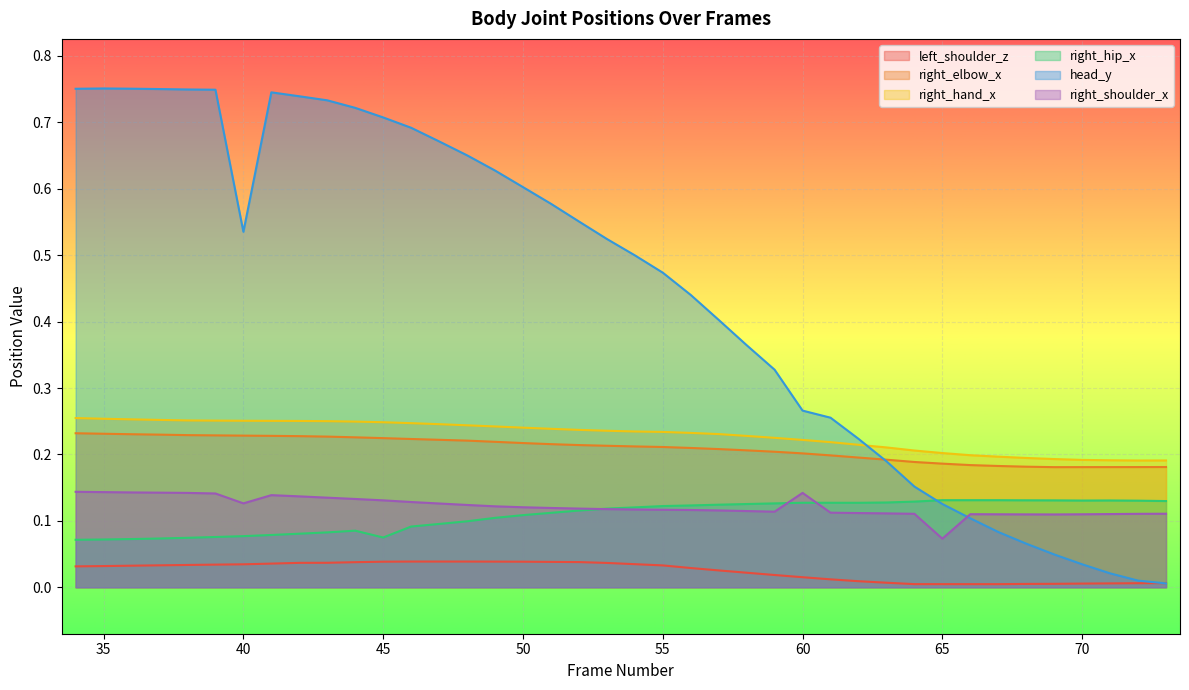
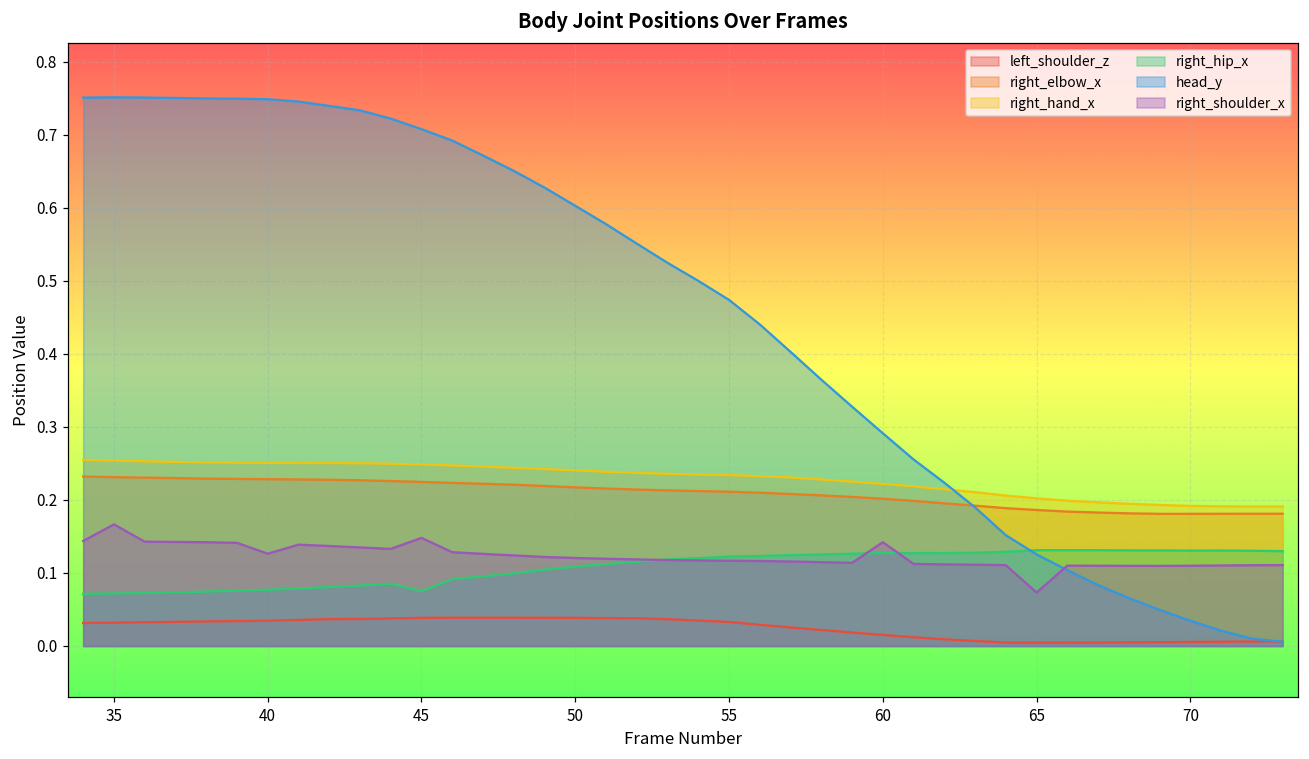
right_shoulder_x, 35: 0.14 -> 0.17
head_y, 40: 0.54 -> 0.75
right_shoulder_x, 45: 0.13 -> 0.15
head_y, 60: 0.27 -> 0.29
